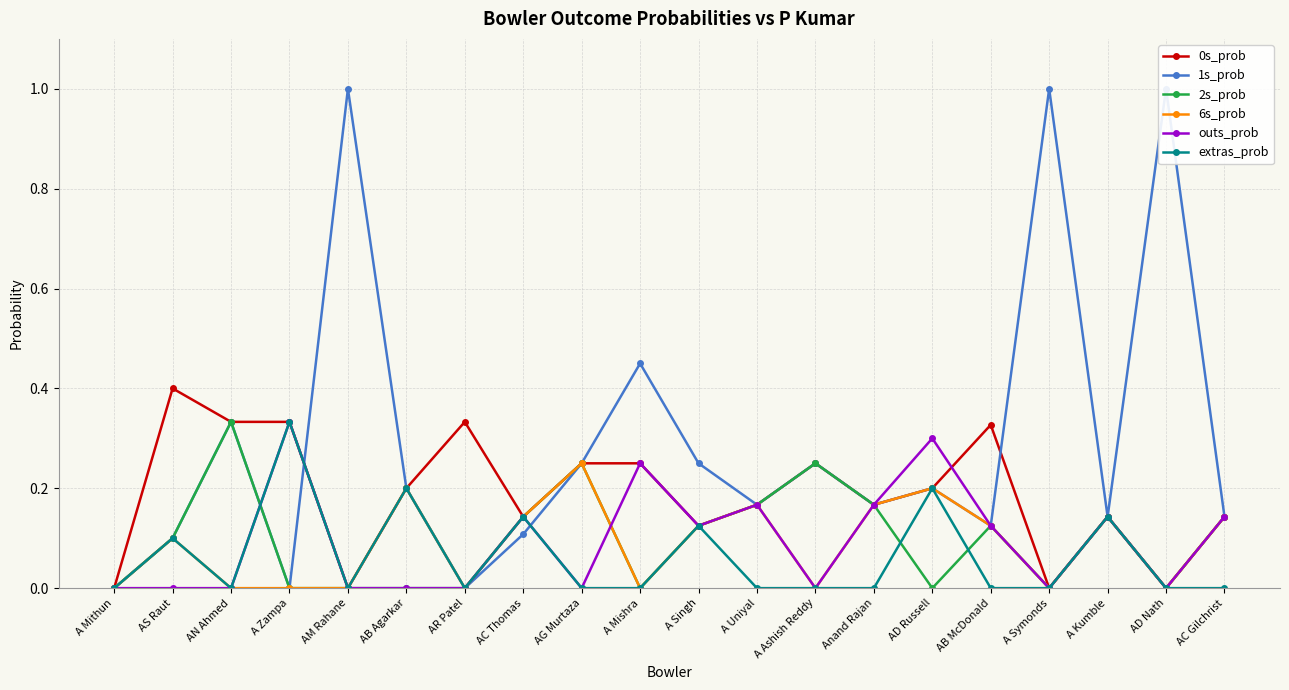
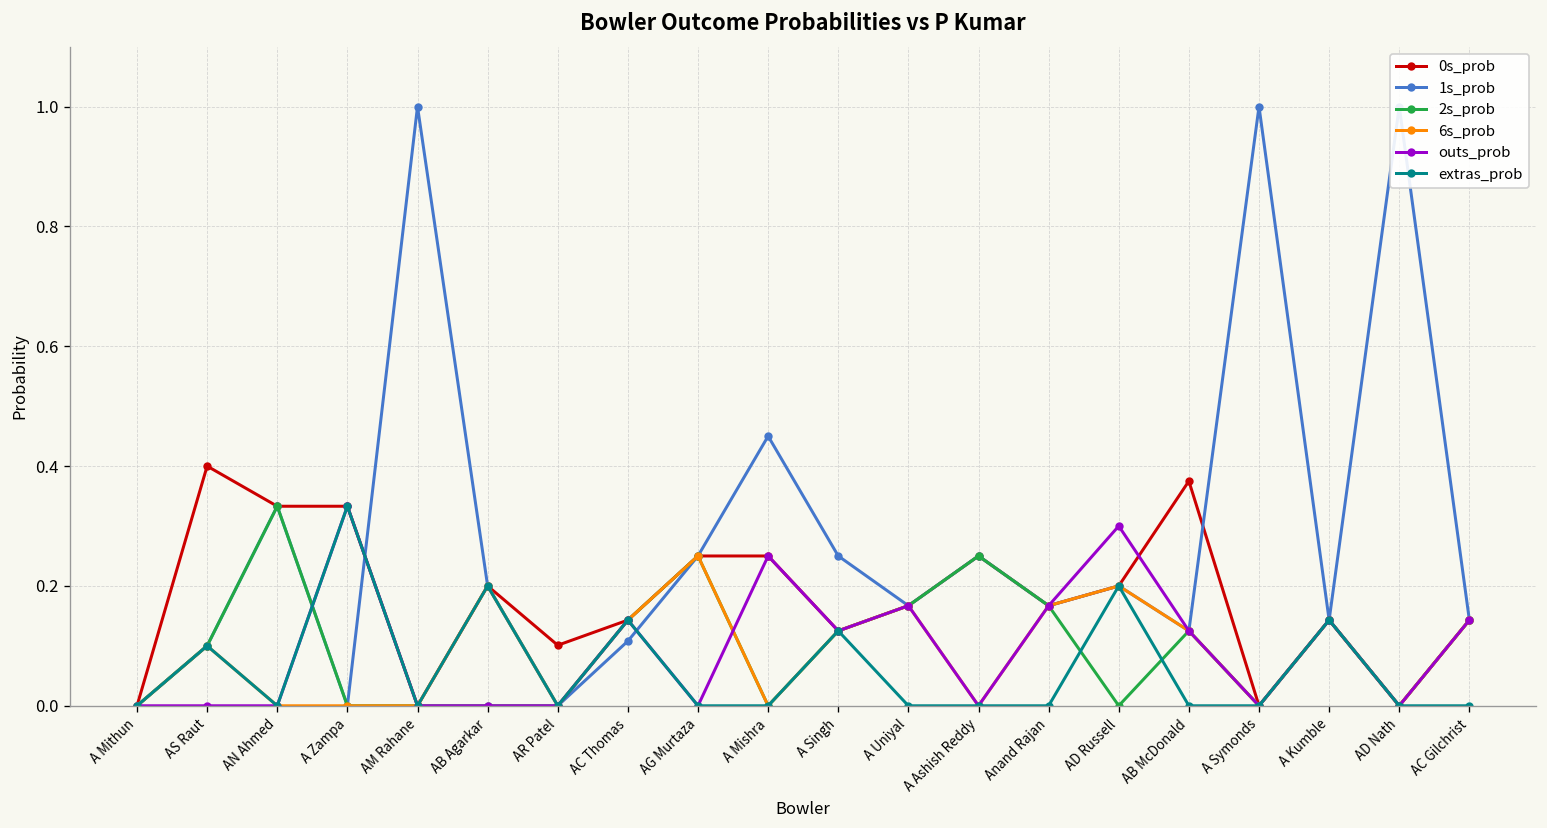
0s_prob, AR Patel: 0.33 -> 0.10
0s_prob, AB McDonald: 0.33 -> 0.38
